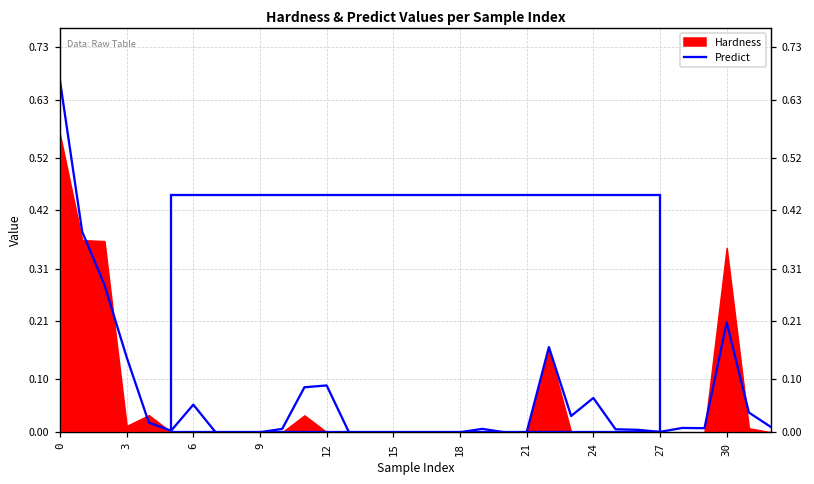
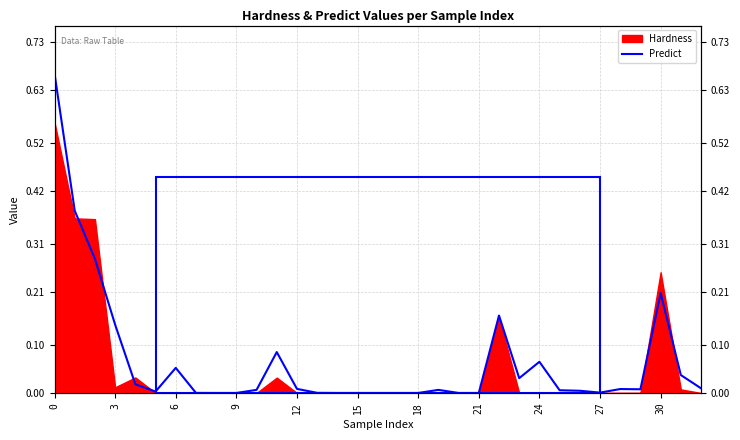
Predict, 12: 0.09 -> 0.01
Hardness, 30: 0.35 -> 0.25
